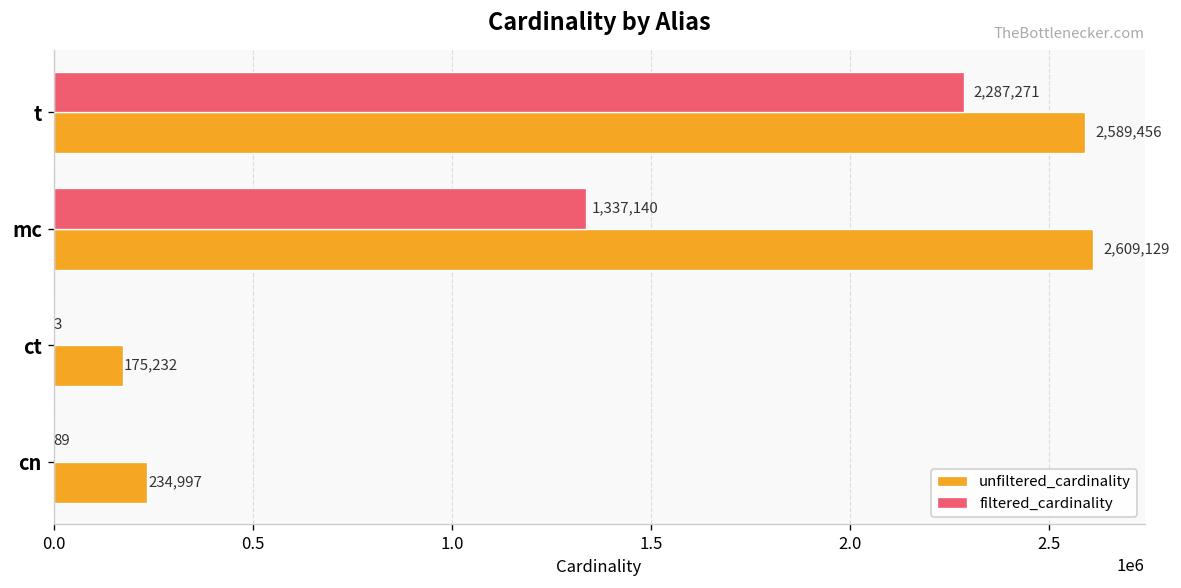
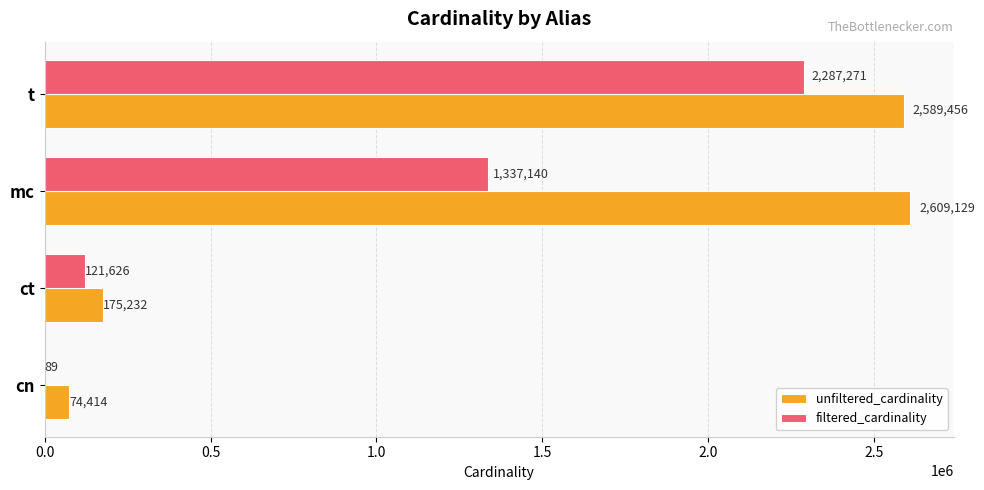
filtered_cardinality, ct: 3 -> 121,626
unfiltered_cardinality, cn: 234,997 -> 74,414
